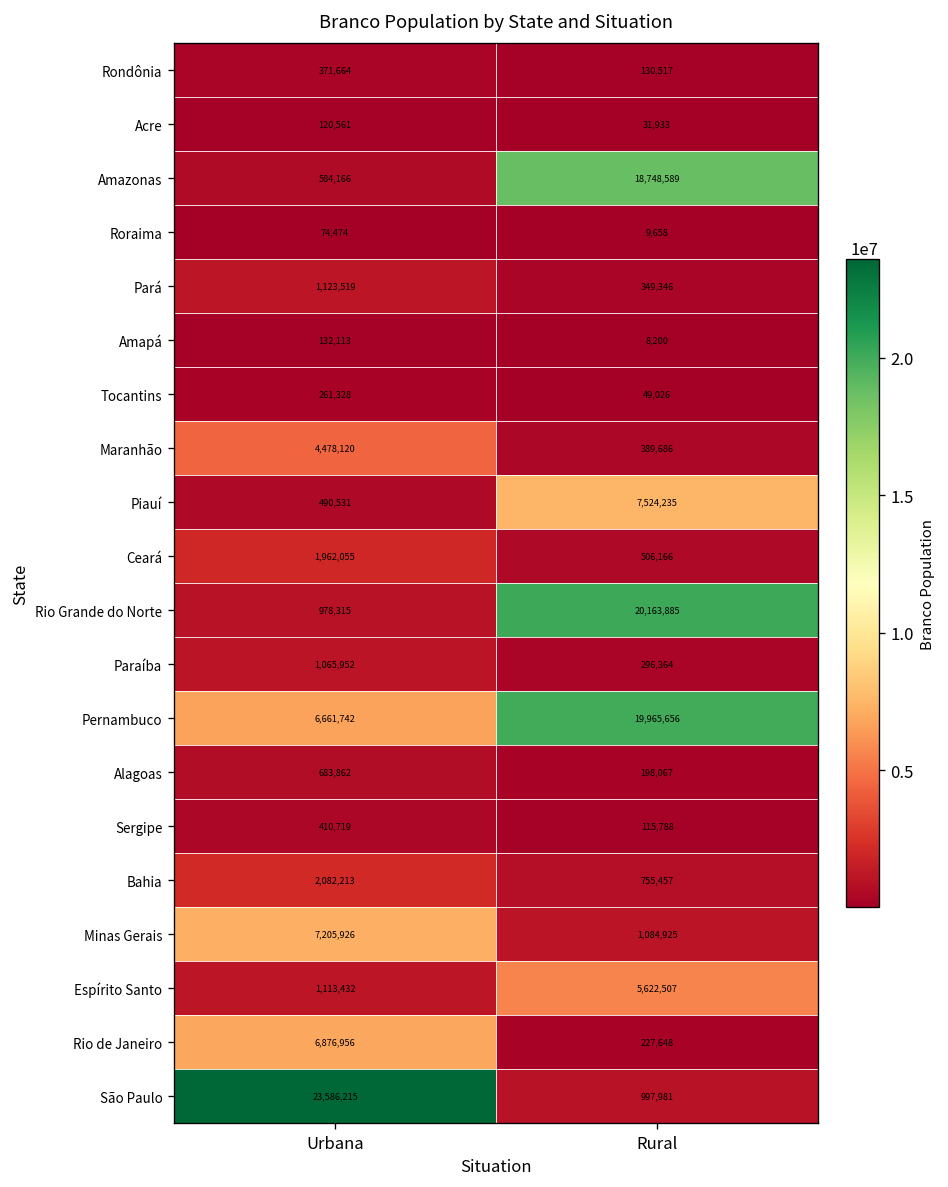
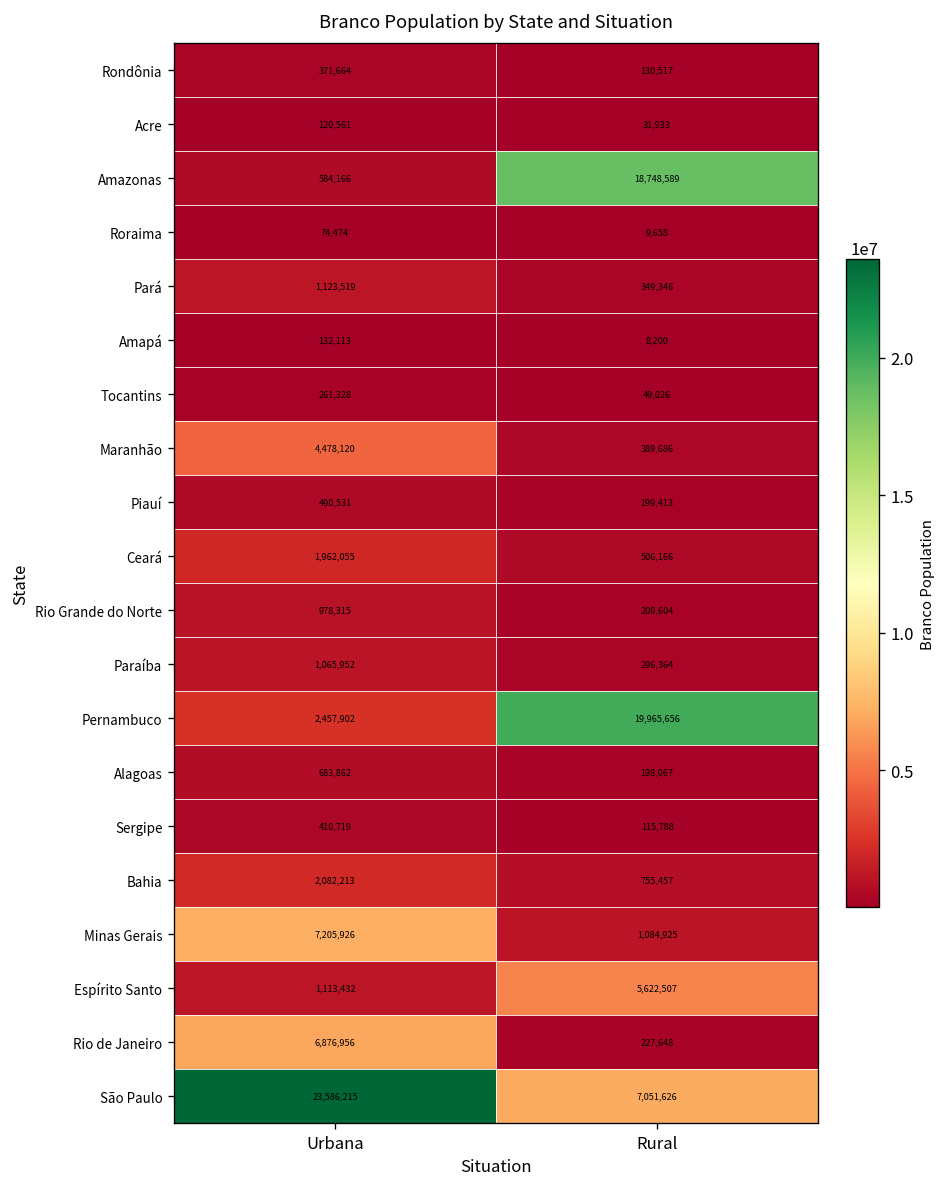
Piauí, Rural: 7,524,235 -> 199,413
Rio Grande do Norte, Rural: 20,163,885 -> 209,604
Pernambuco, Urbana: 6,661,742 -> 2,457,902
São Paulo, Rural: 997,981 -> 7,051,626
